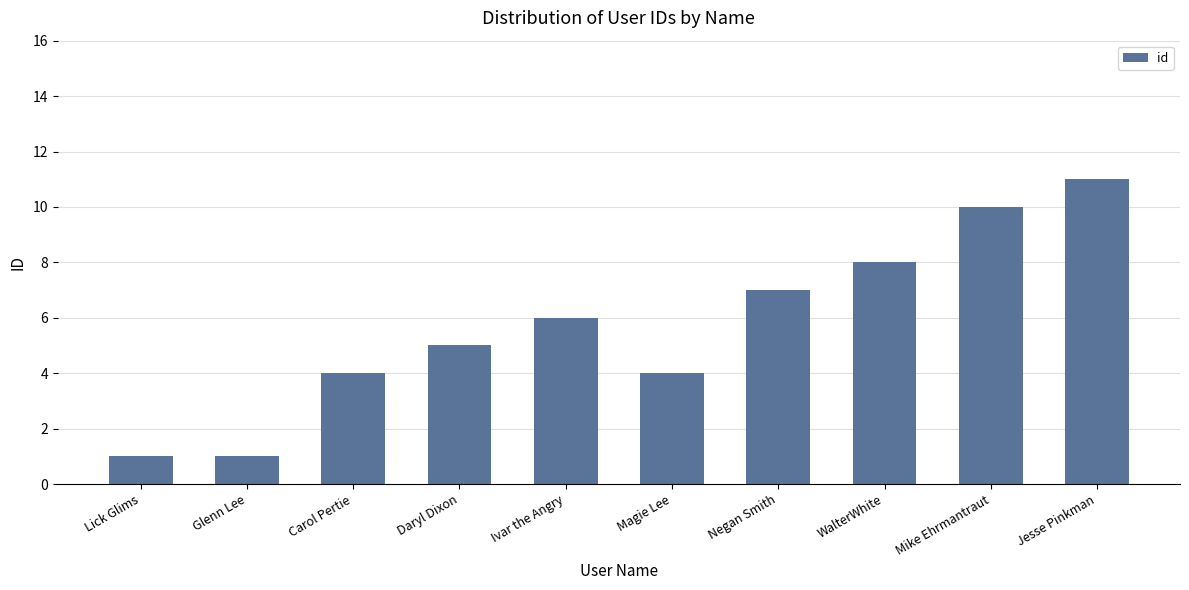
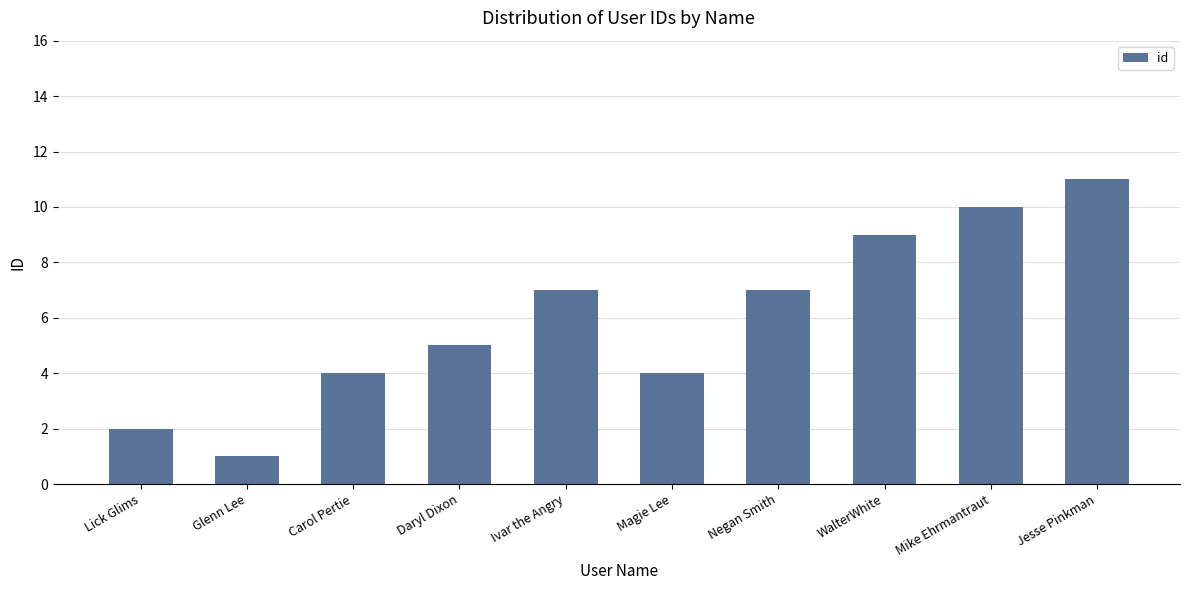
Lick Glims: 1 -> 2
Ivar the Angry: 6 -> 7
WalterWhite: 8 -> 9
